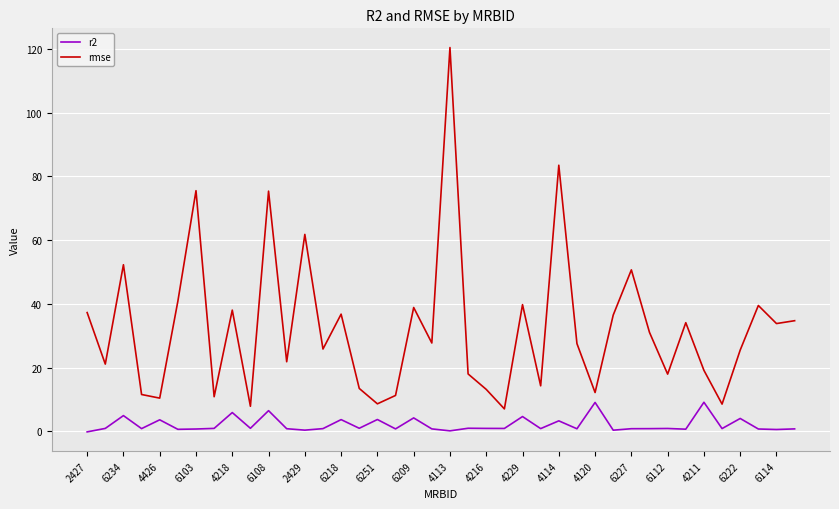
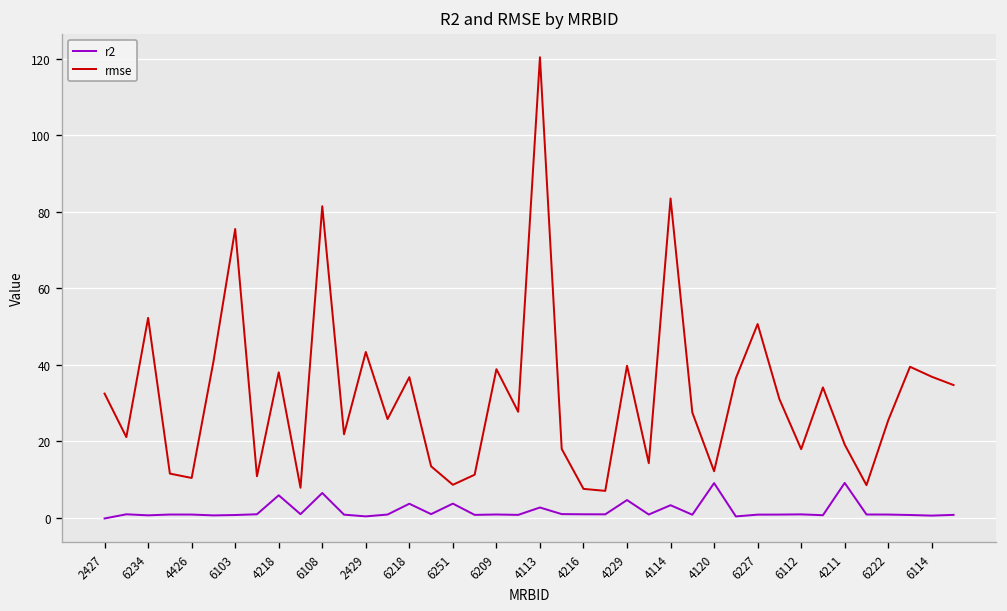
rmse, 2427: 37 -> 32
r2, 6234: 5 -> 1
r2, 4426: 4 -> 1
rmse, 6108: 75 -> 81
rmse, 2429: 62 -> 43
r2, 6209: 4 -> 1
r2, 4113: 0 -> 3
rmse, 4216: 13 -> 8
r2, 6222: 4 -> 1
rmse, 6114: 34 -> 37
